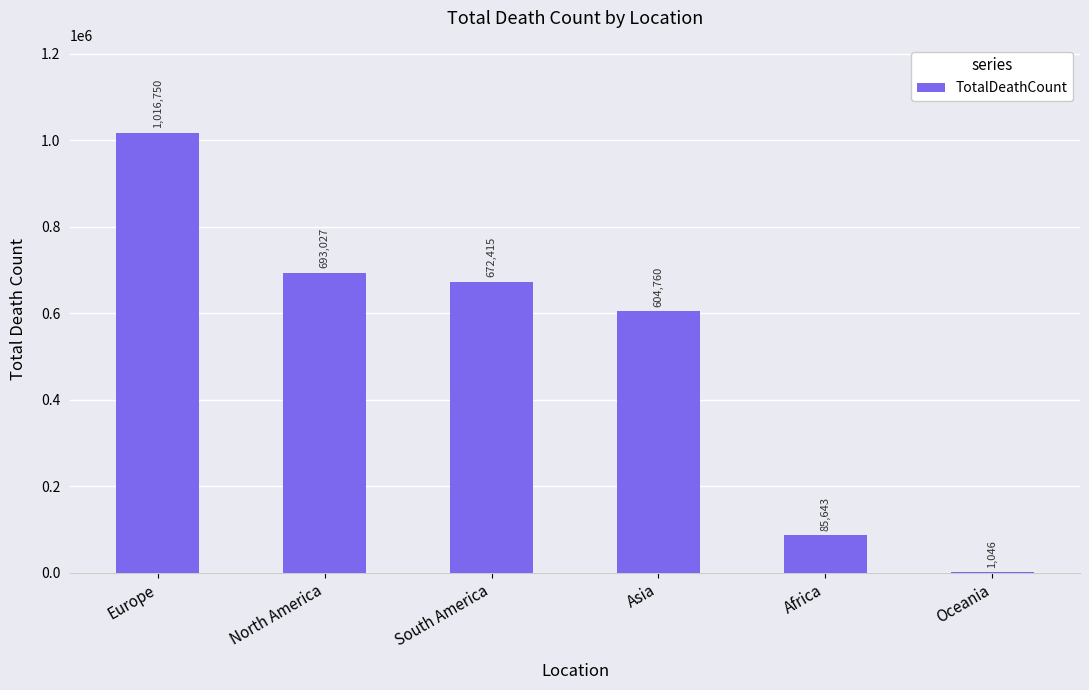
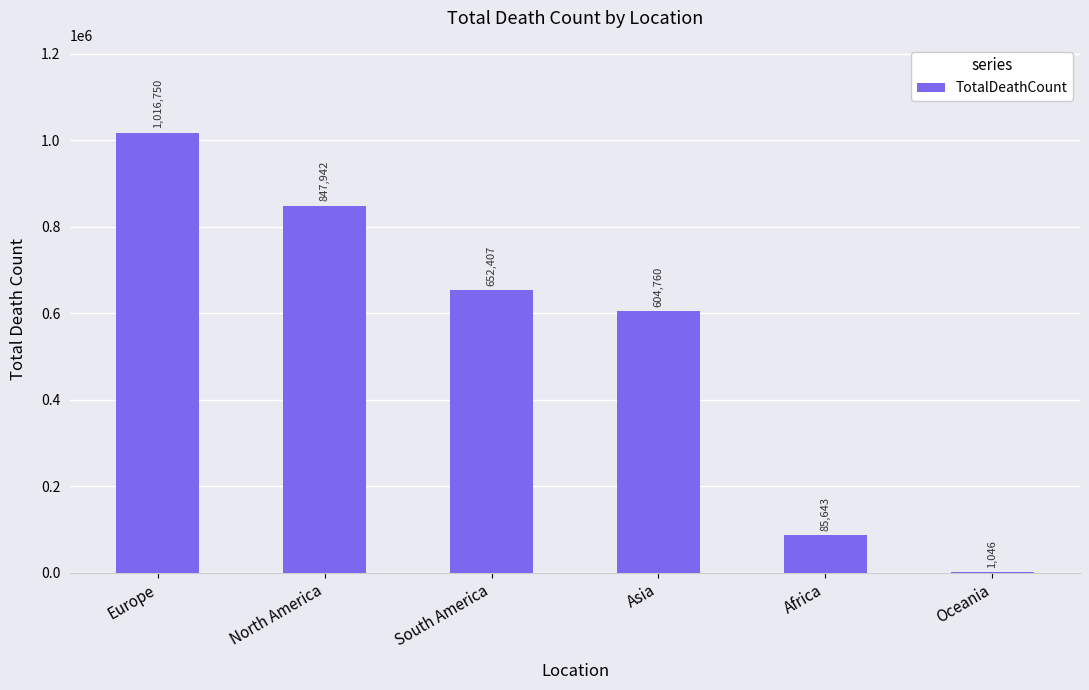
North America: 693,027 -> 847,942
South America: 672,415 -> 652,407
